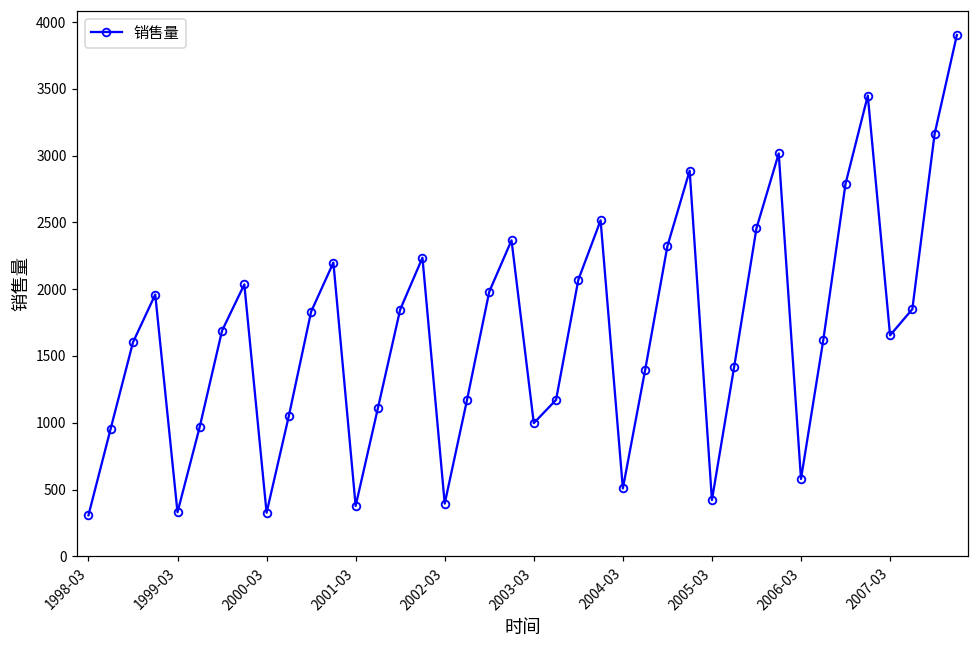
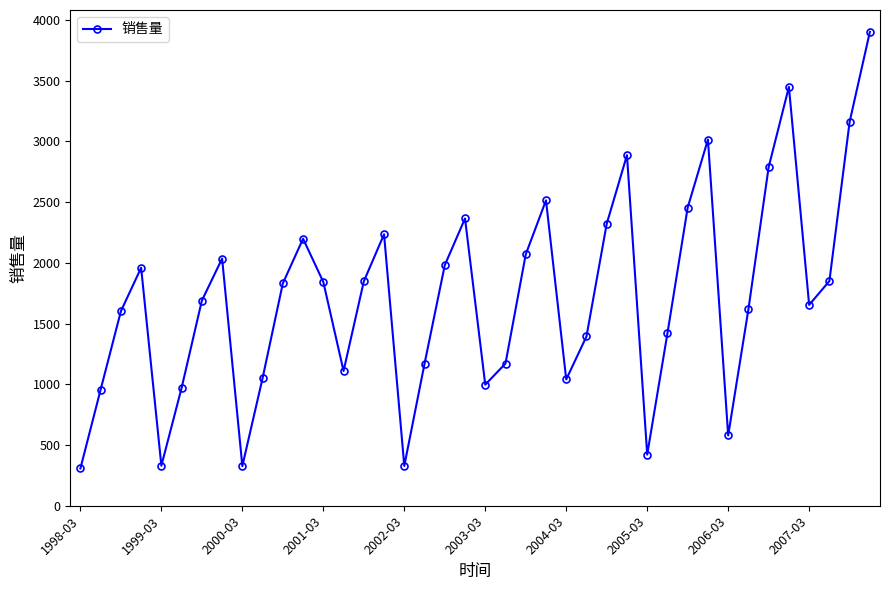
2001-03: 380 -> 1840
2002-03: 390 -> 330
2004-03: 510 -> 1040
